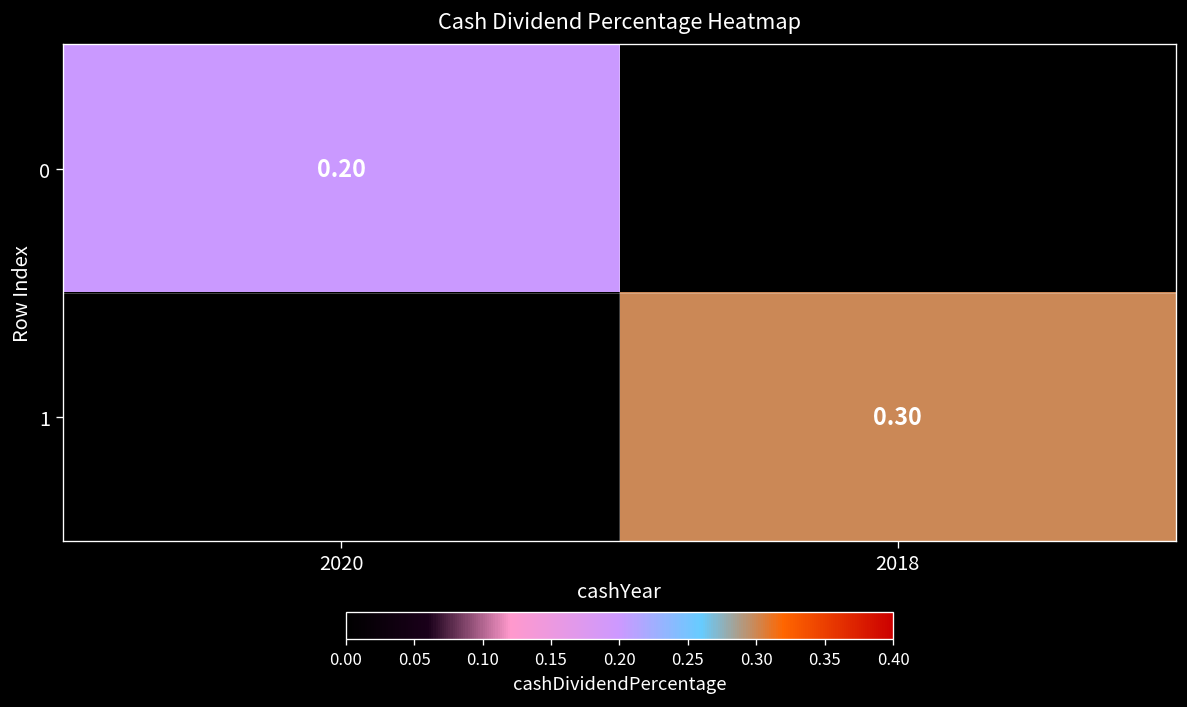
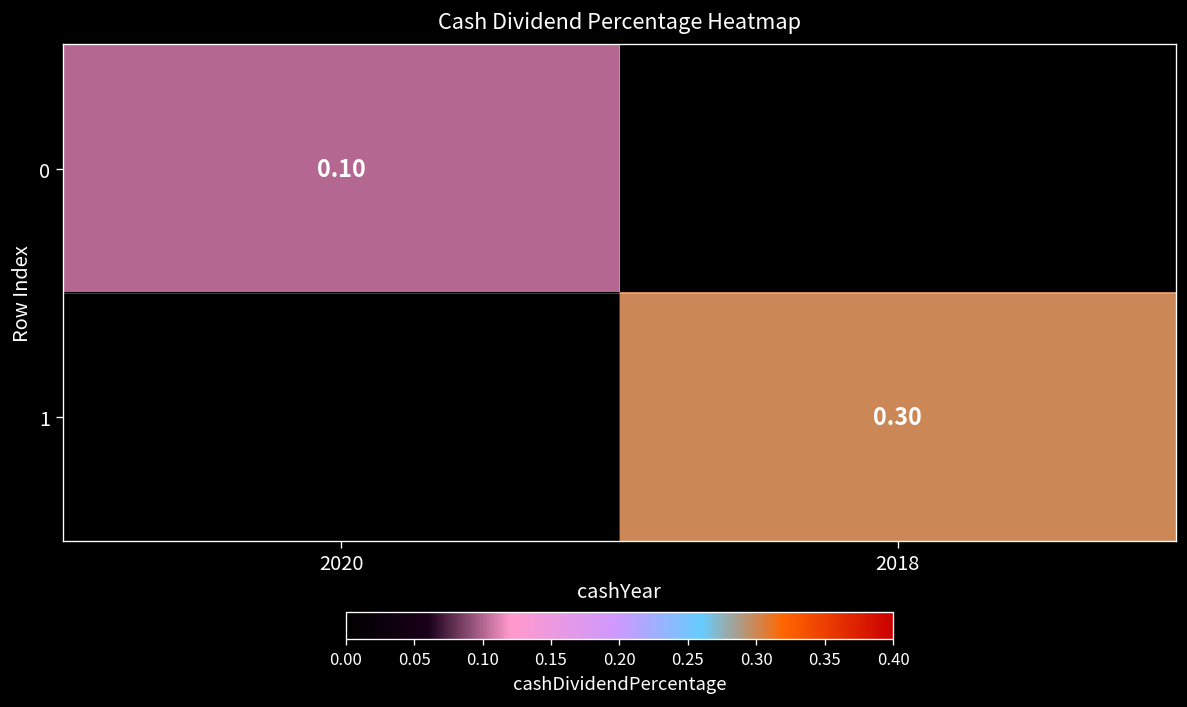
0, 2020: 0.20 -> 0.10
